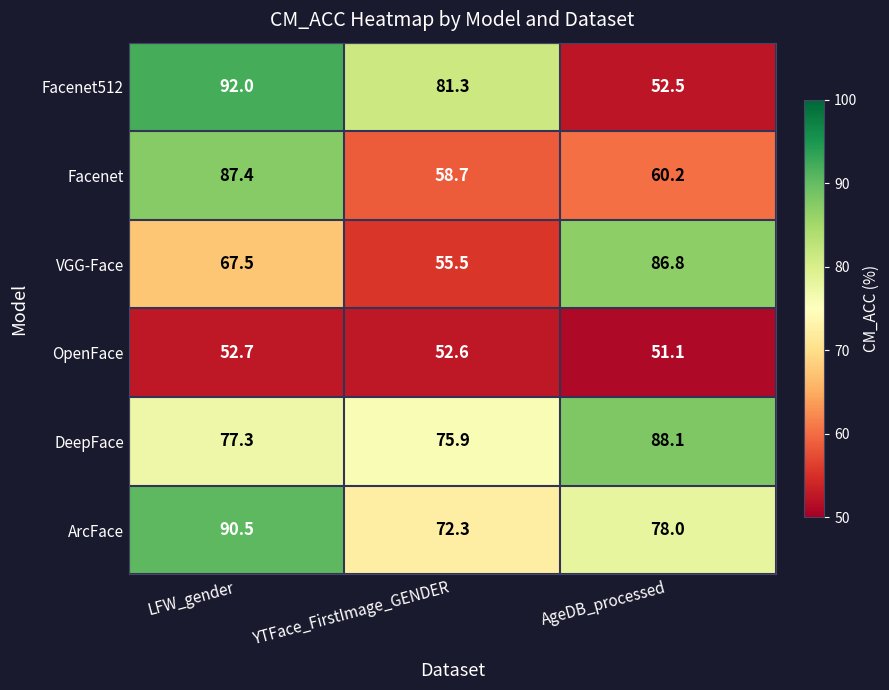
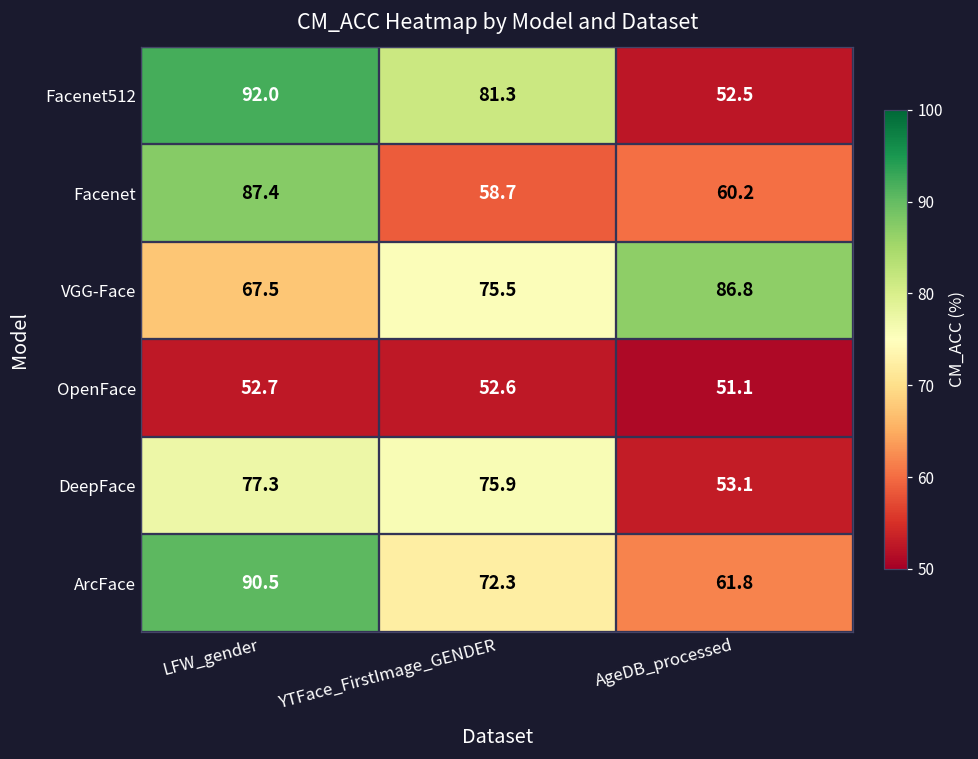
VGG-Face, YTFace_FirstImage_GENDER: 55.5 -> 75.5
DeepFace, AgeDB_processed: 88.1 -> 53.1
ArcFace, AgeDB_processed: 78.0 -> 61.8
